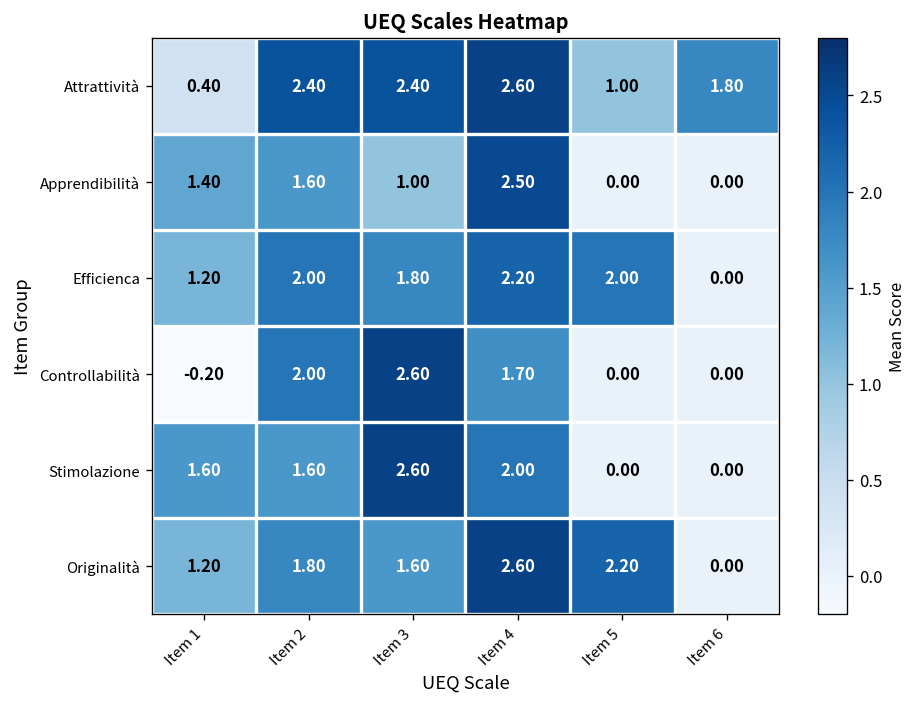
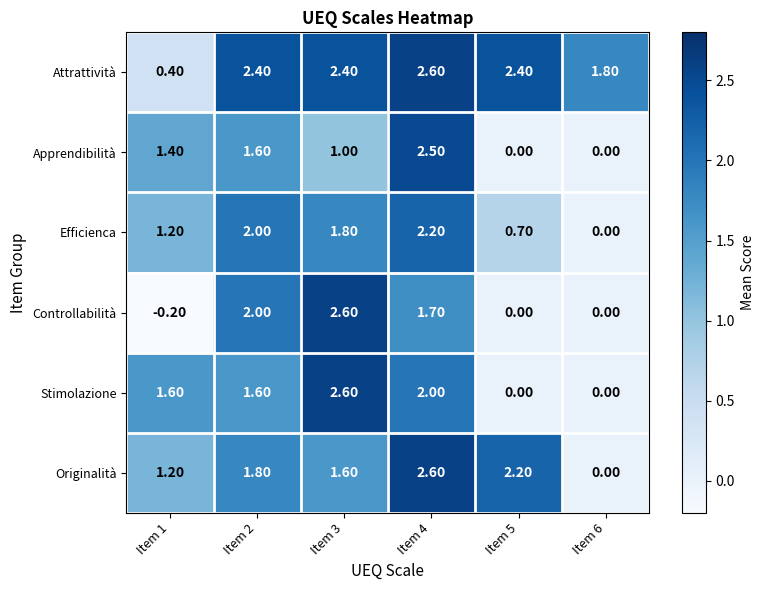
Attrattività, Item 5: 1.00 -> 2.40
Efficienca, Item 5: 2.00 -> 0.70
